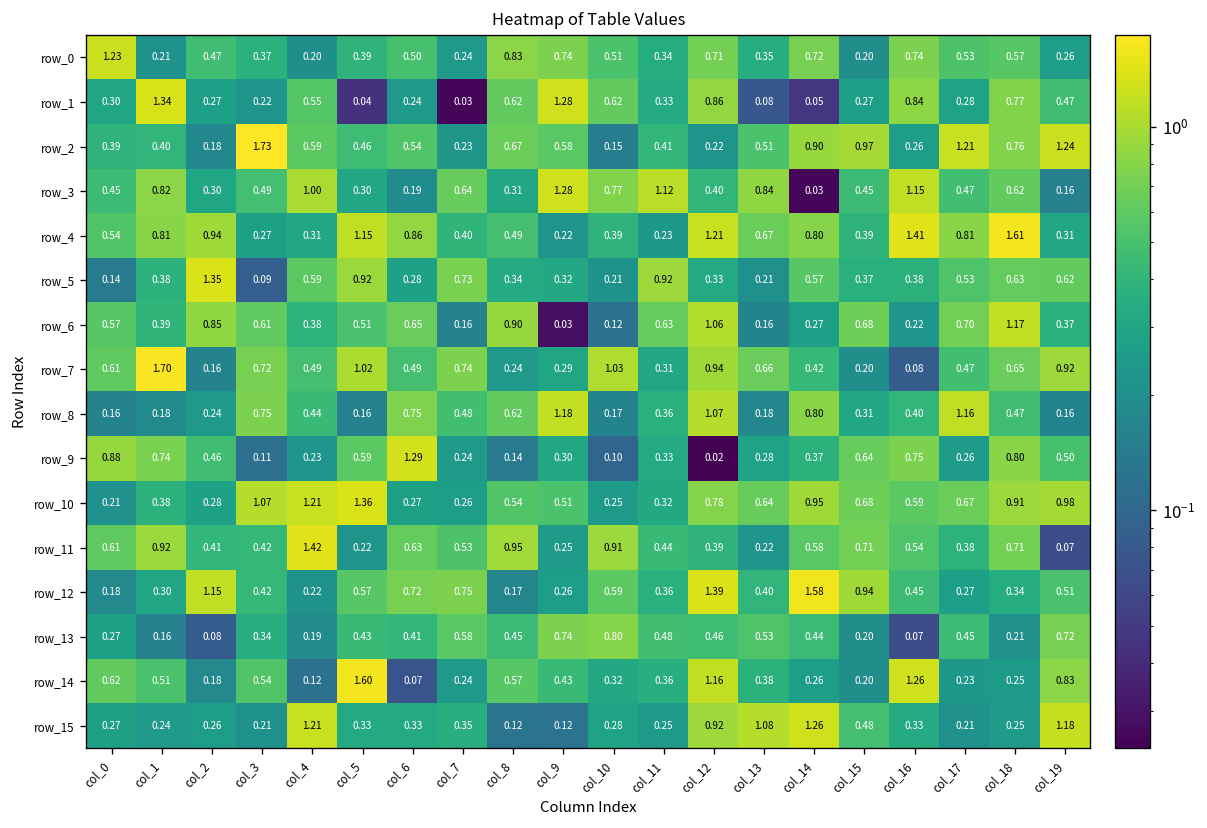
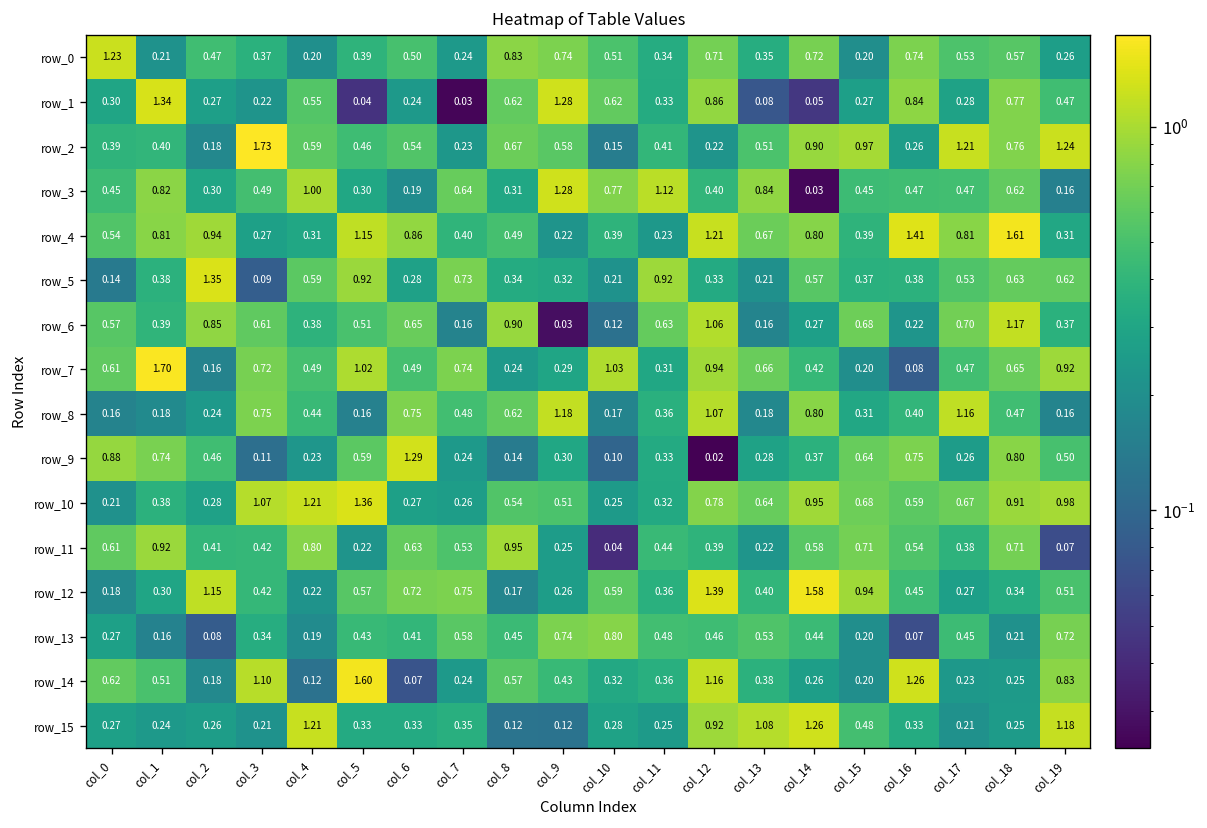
row_3, col_16: 1.15 -> 0.47
row_11, col_4: 1.42 -> 0.80
row_11, col_10: 0.91 -> 0.04
row_14, col_3: 0.54 -> 1.10
